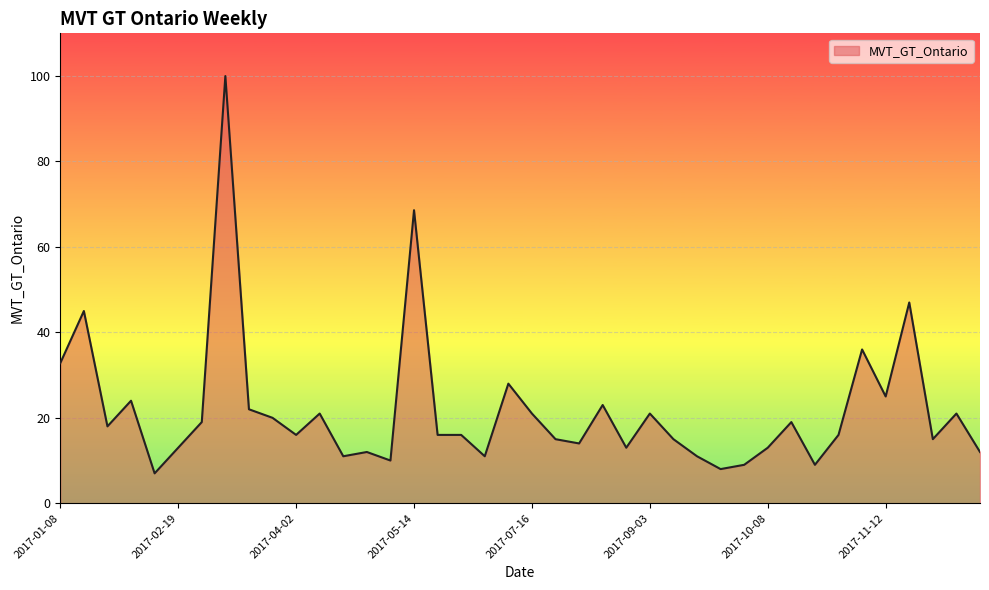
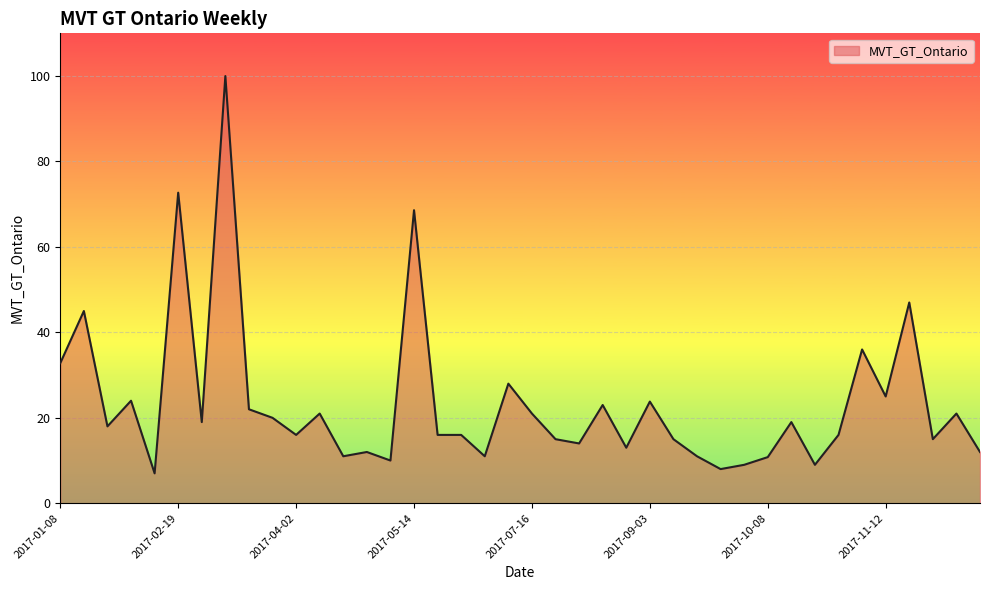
2017-02-19: 13 -> 73
2017-09-03: 21 -> 24
2017-10-08: 13 -> 11
